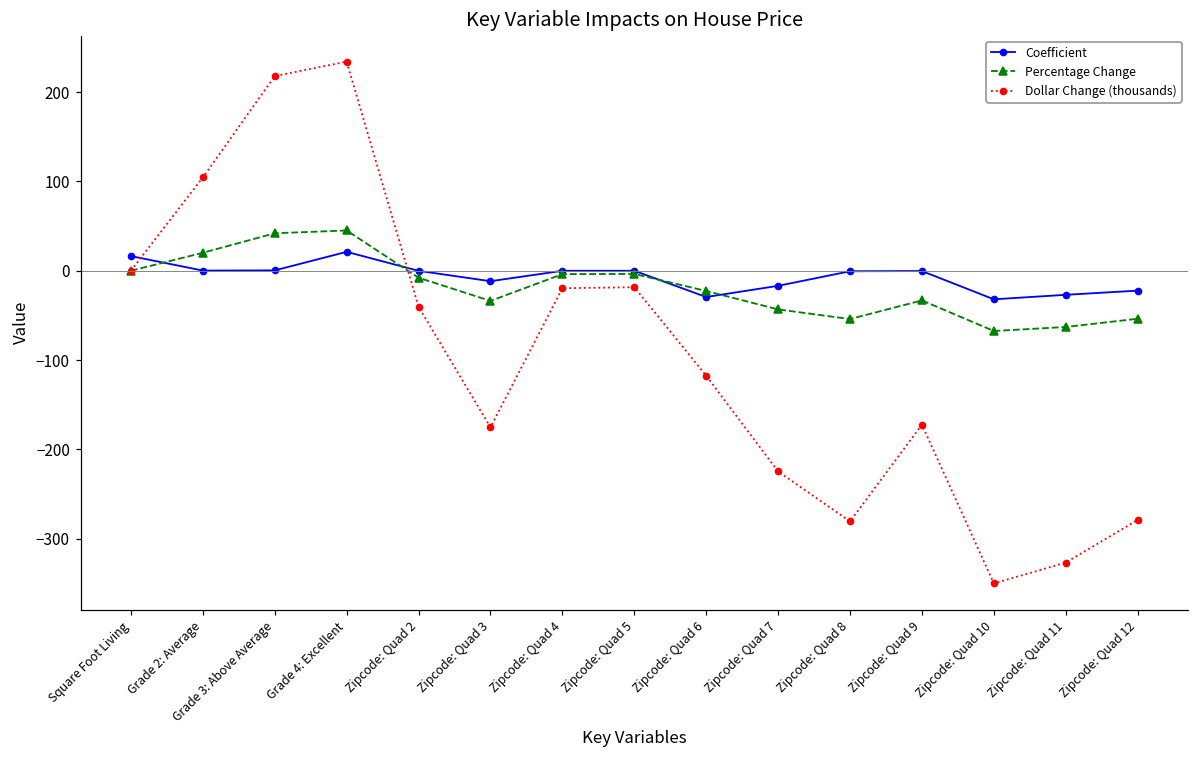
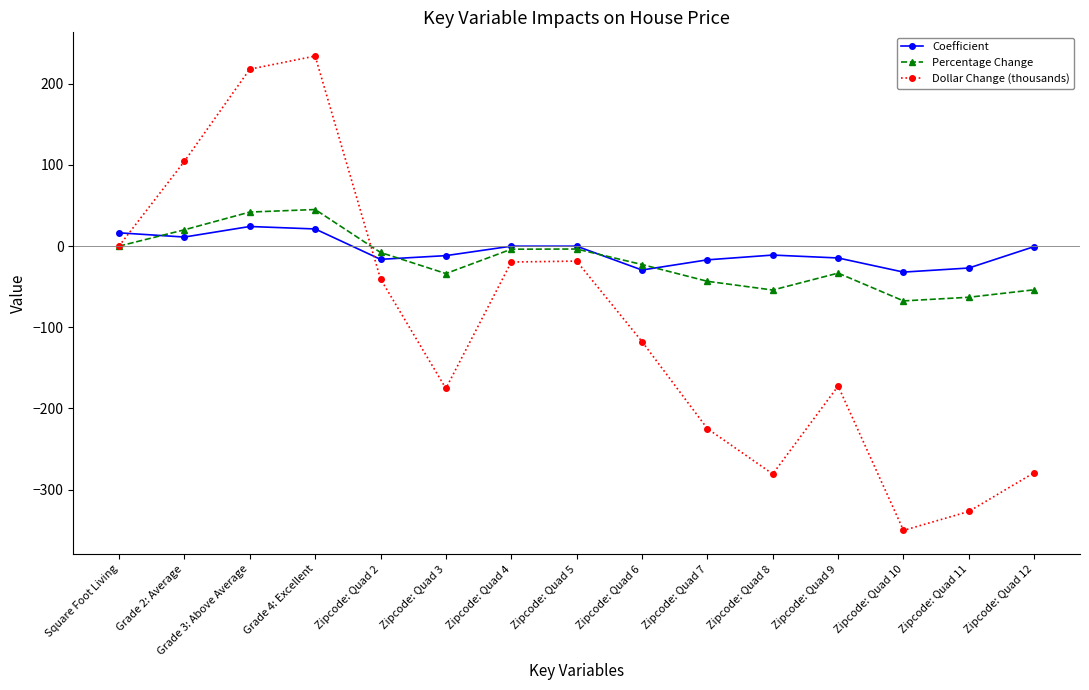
Coefficient, Grade 2: Average: 0 -> 10
Coefficient, Grade 3: Above Average: 0 -> 20
Coefficient, Zipcode: Quad 2: 0 -> -20
Coefficient, Zipcode: Quad 8: 0 -> -10
Coefficient, Zipcode: Quad 9: 0 -> -10
Coefficient, Zipcode: Quad 12: -20 -> 0
